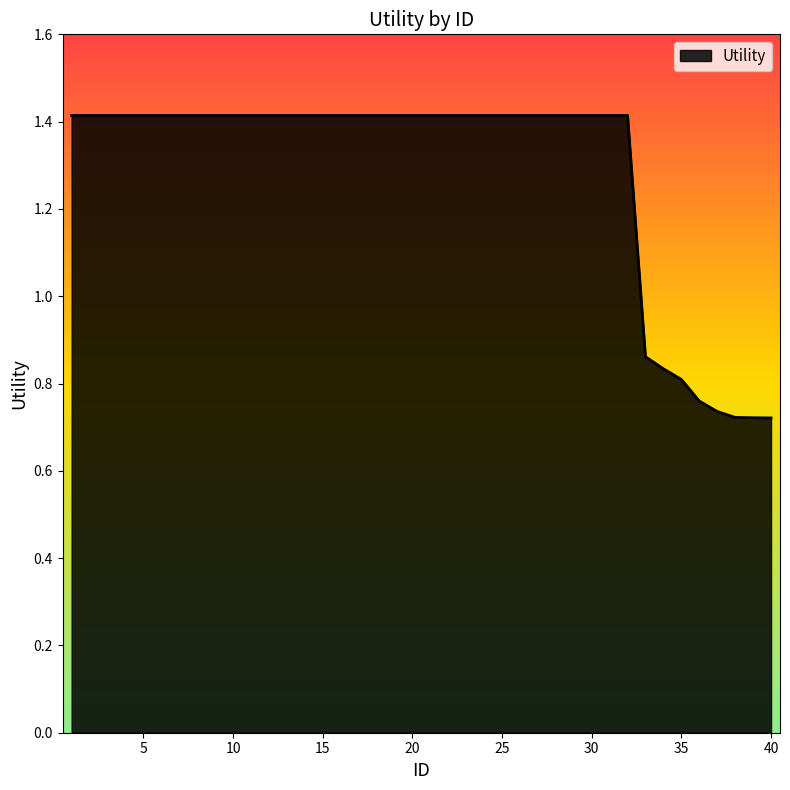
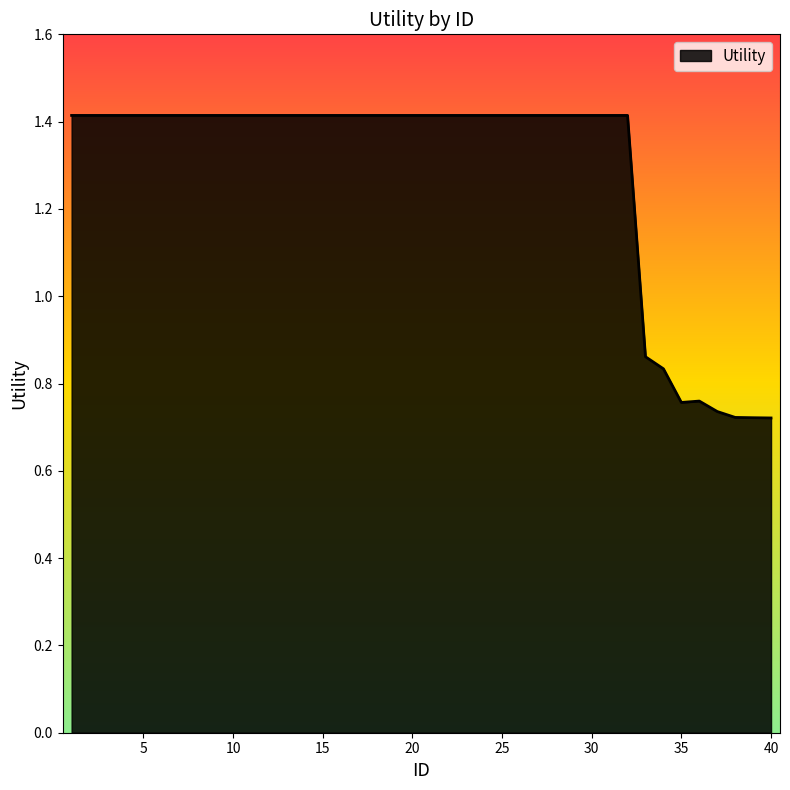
35: 0.81 -> 0.76
